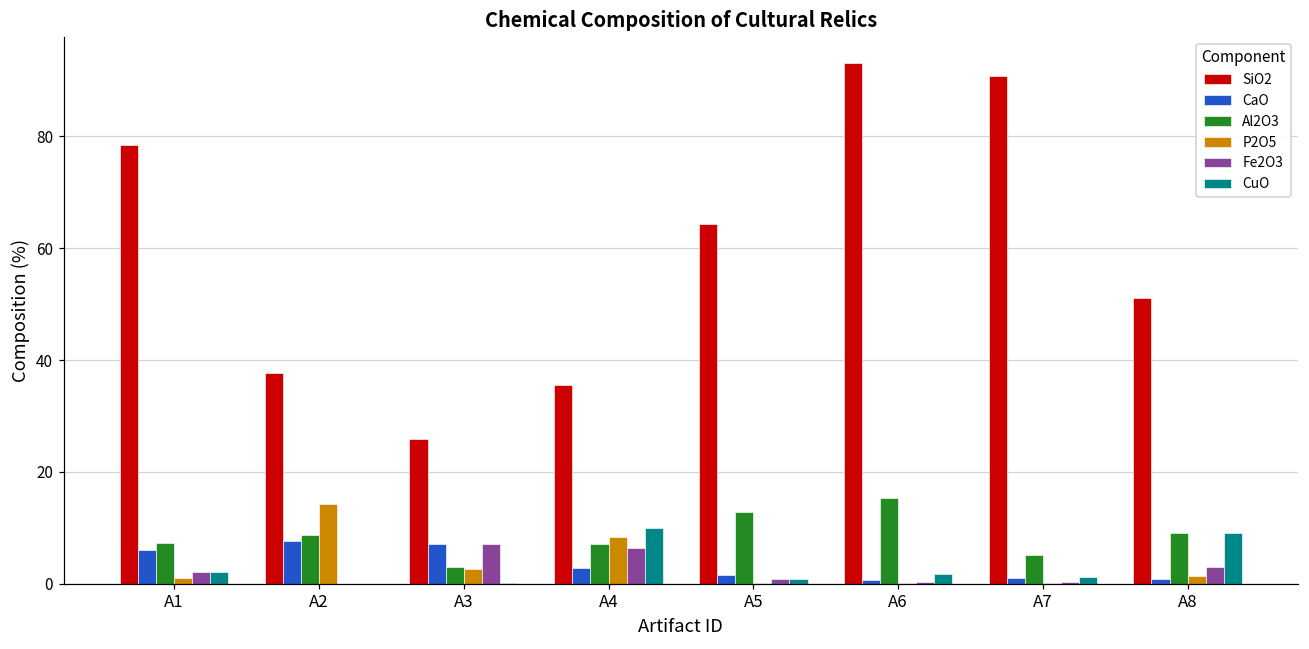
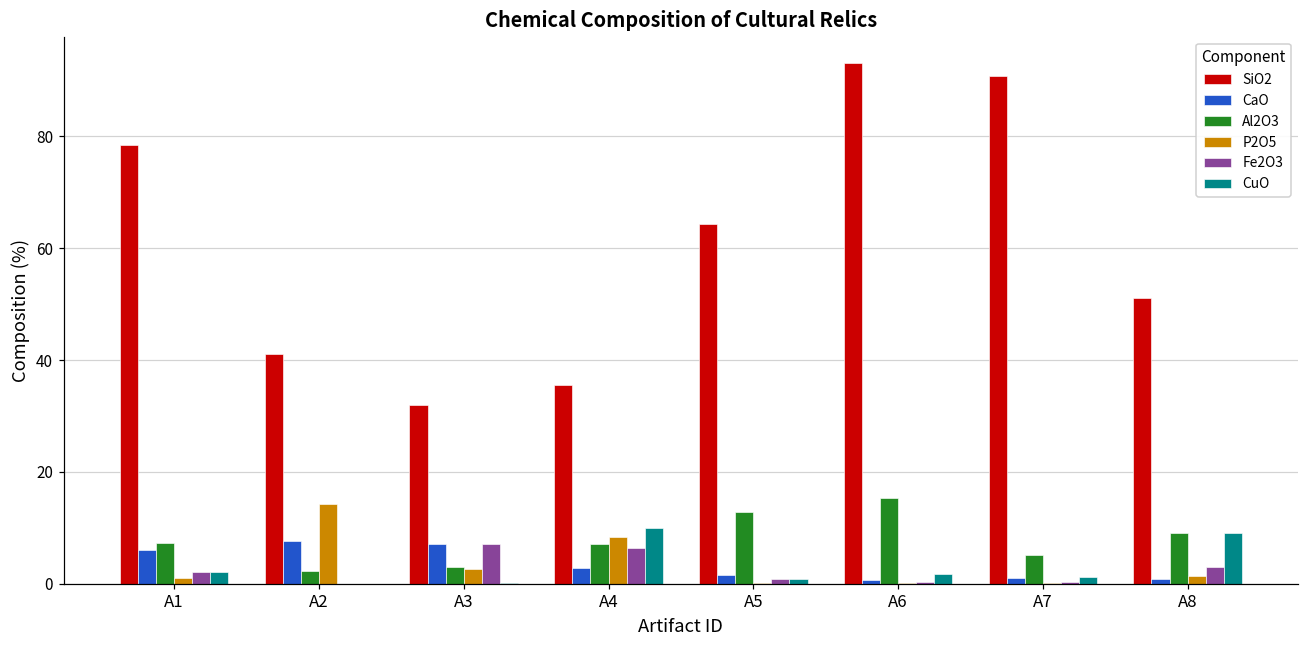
SiO2, A2: 38 -> 41
Al2O3, A2: 9 -> 2
SiO2, A3: 26 -> 32
